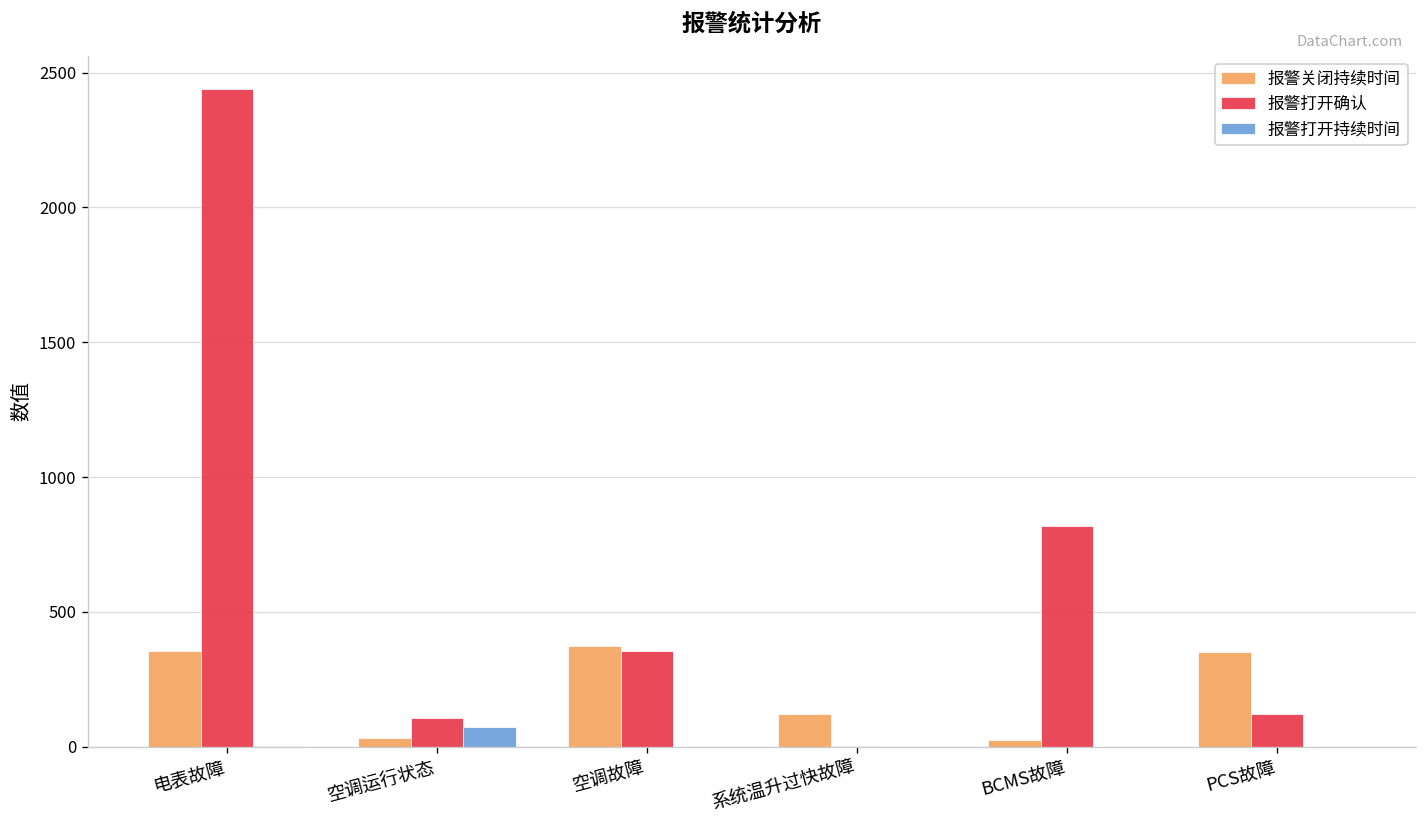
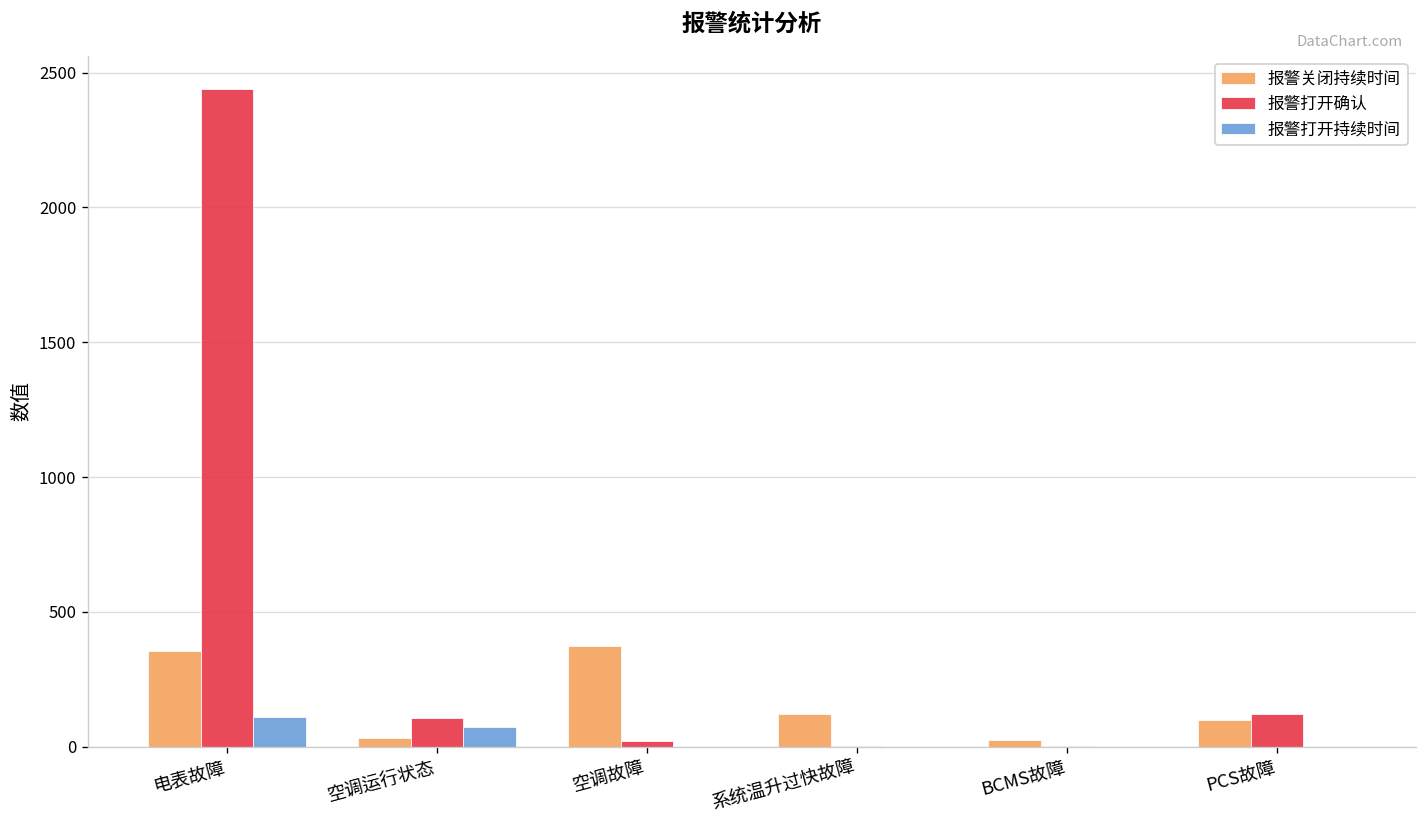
报警打开持续时间, 电表故障: 0 -> 110
报警打开确认, 空调故障: 360 -> 20
报警打开确认, BCMS故障: 820 -> 0
报警关闭持续时间, PCS故障: 350 -> 100
